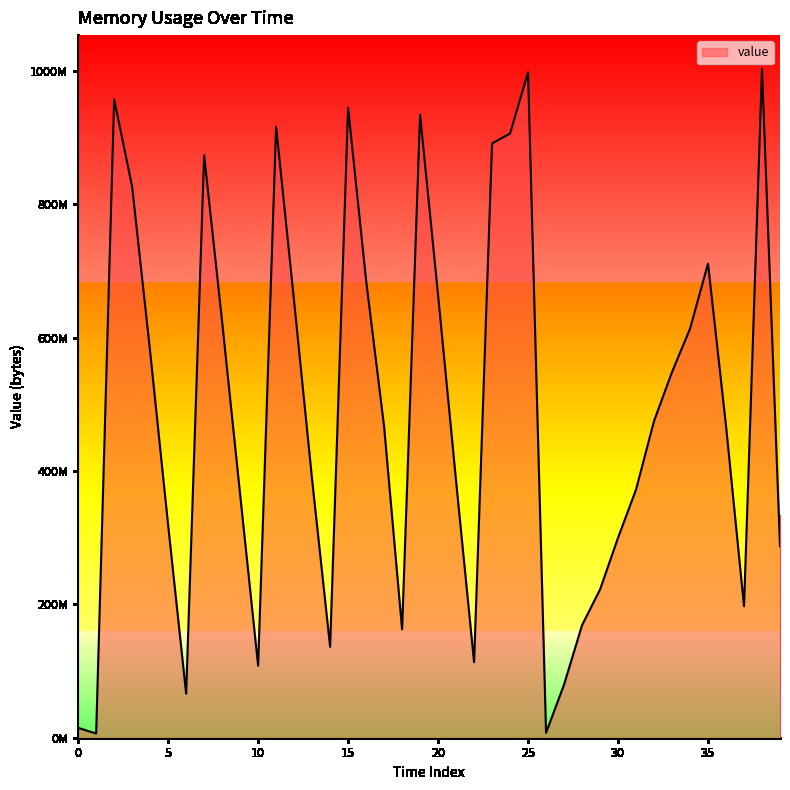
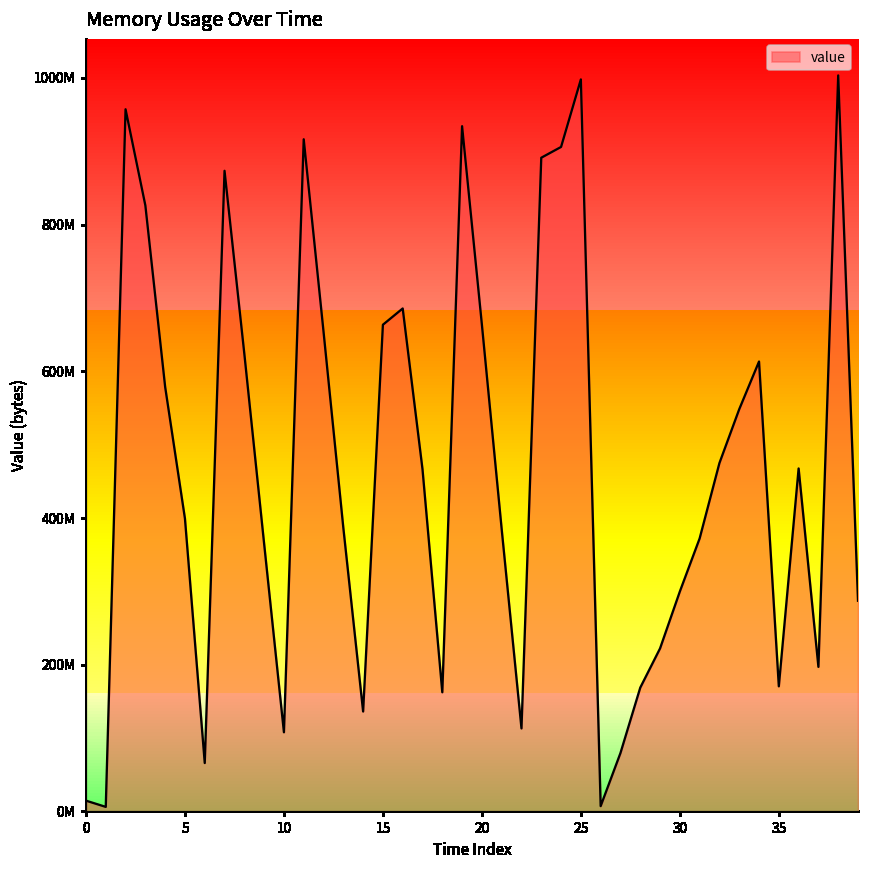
5: 320000000 -> 400000000
15: 940000000 -> 660000000
35: 710000000 -> 170000000
